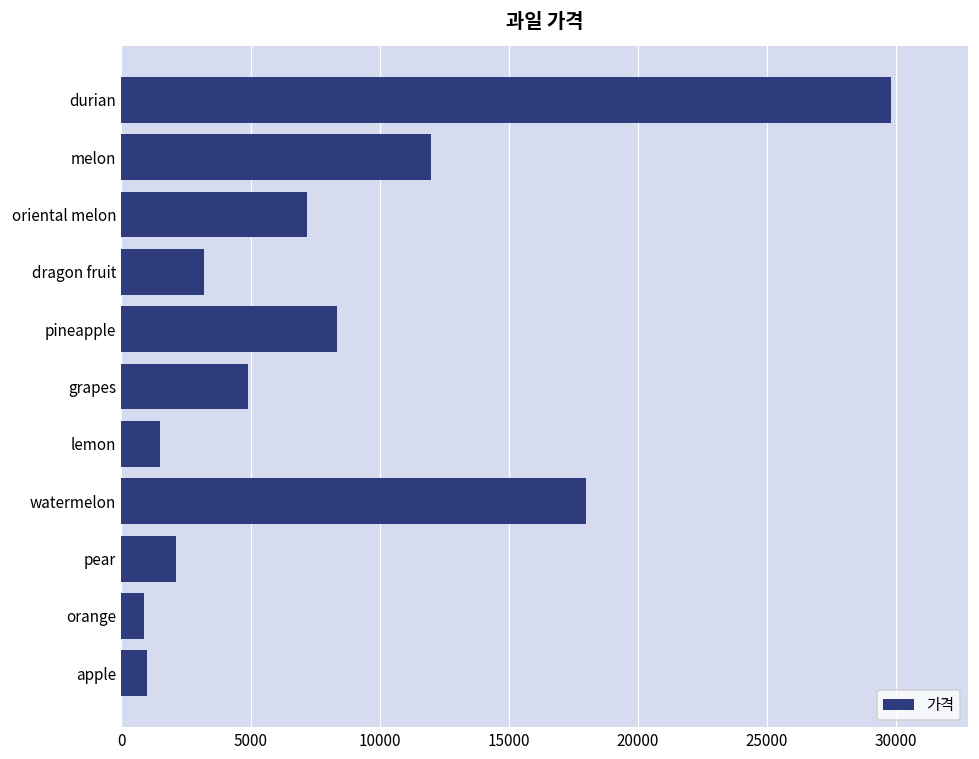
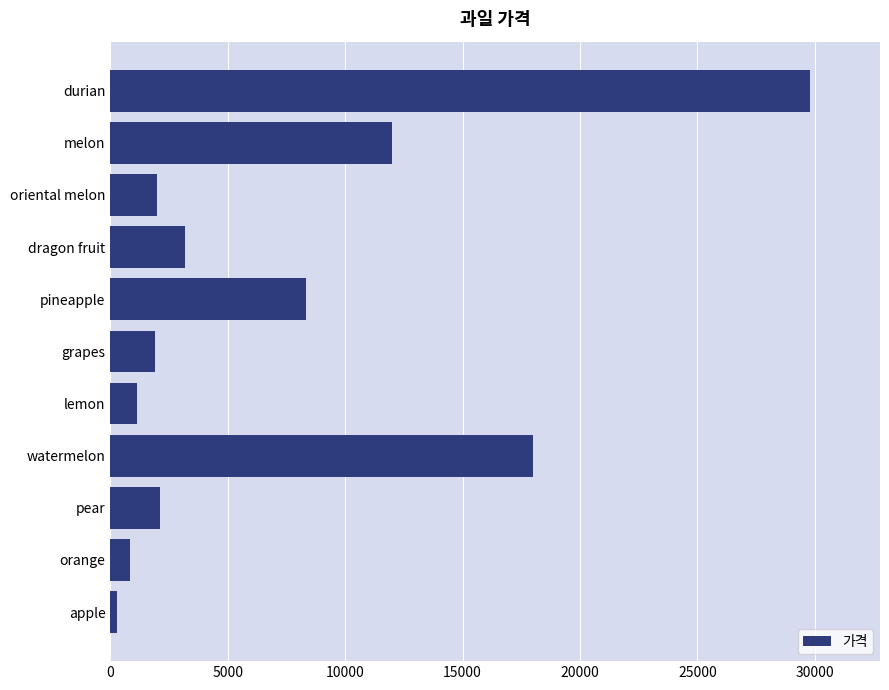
oriental melon: 7200 -> 2000
grapes: 4900 -> 1900
lemon: 1500 -> 1100
apple: 1000 -> 300
